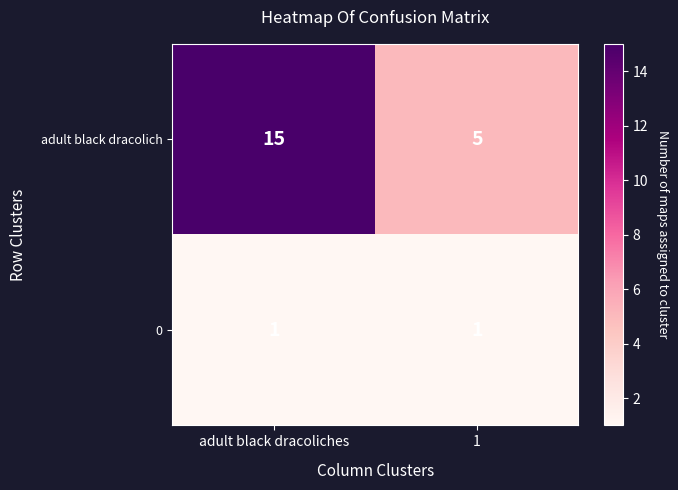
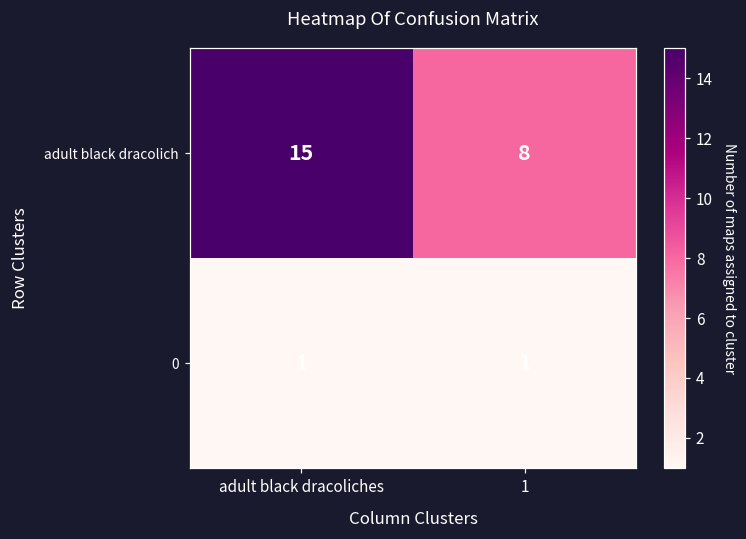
adult black dracolich, 1: 5 -> 8
